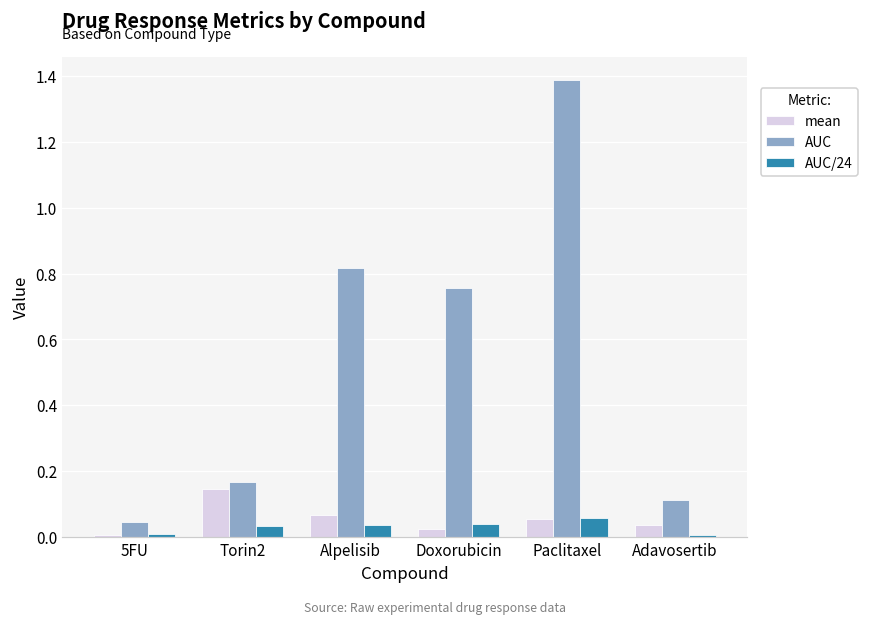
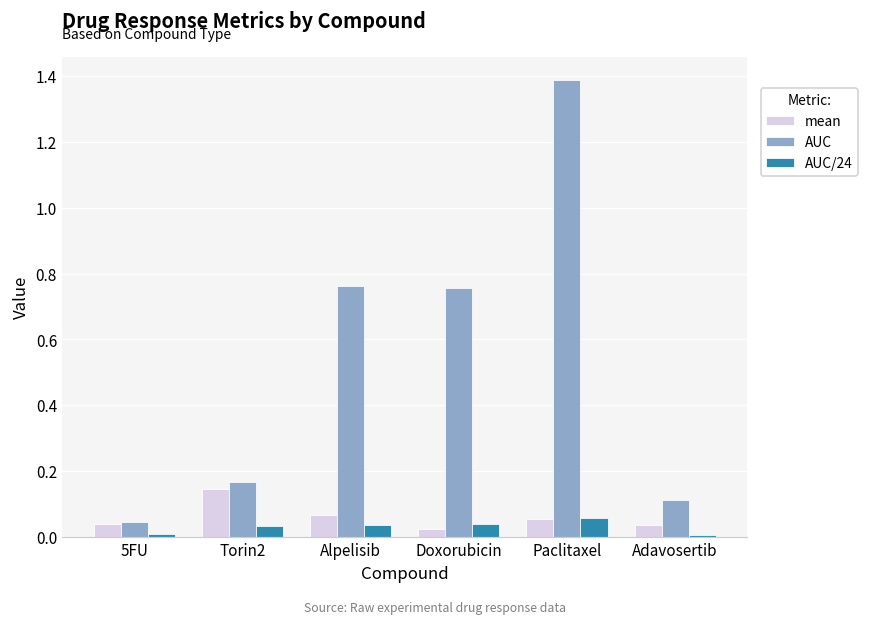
mean, 5FU: 0.01 -> 0.04
AUC, Alpelisib: 0.82 -> 0.76
